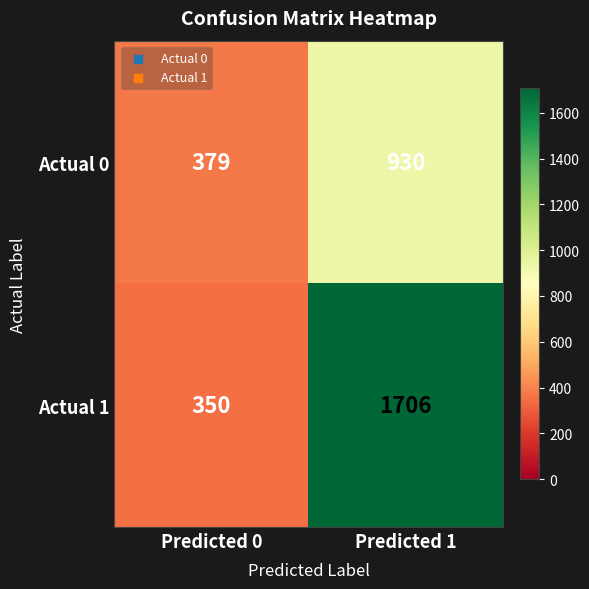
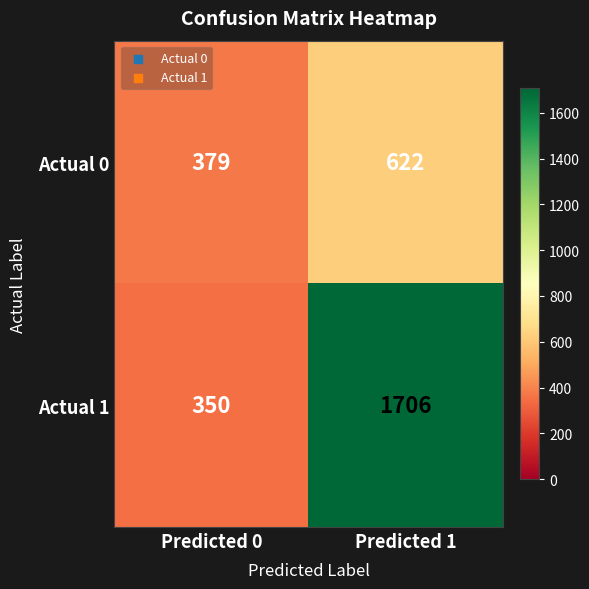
Actual 0, Predicted 1: 930 -> 622
